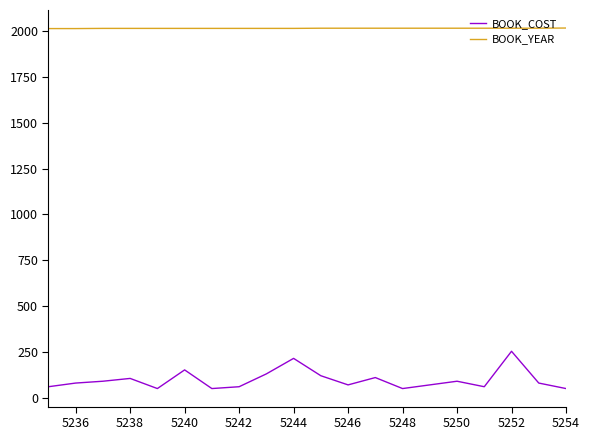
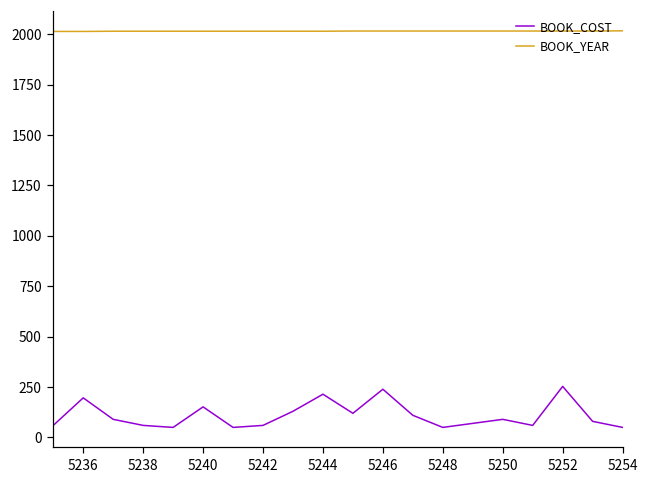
BOOK_COST, 5236: 80 -> 200
BOOK_COST, 5238: 110 -> 60
BOOK_COST, 5246: 70 -> 240
